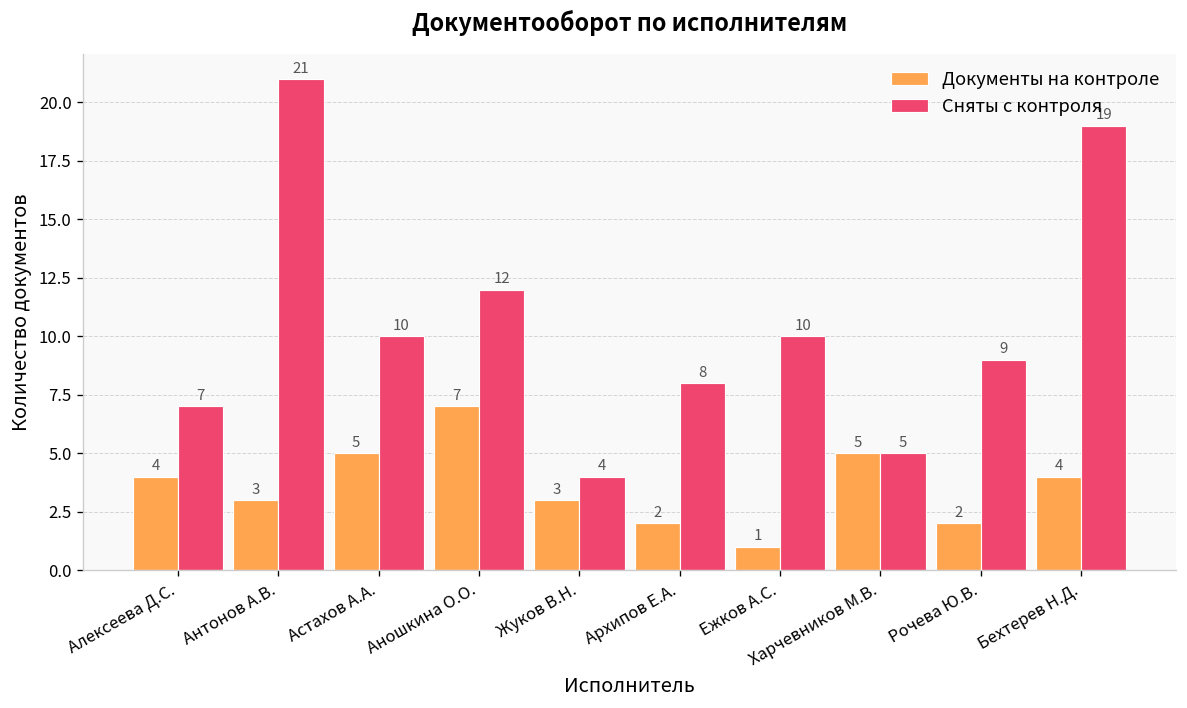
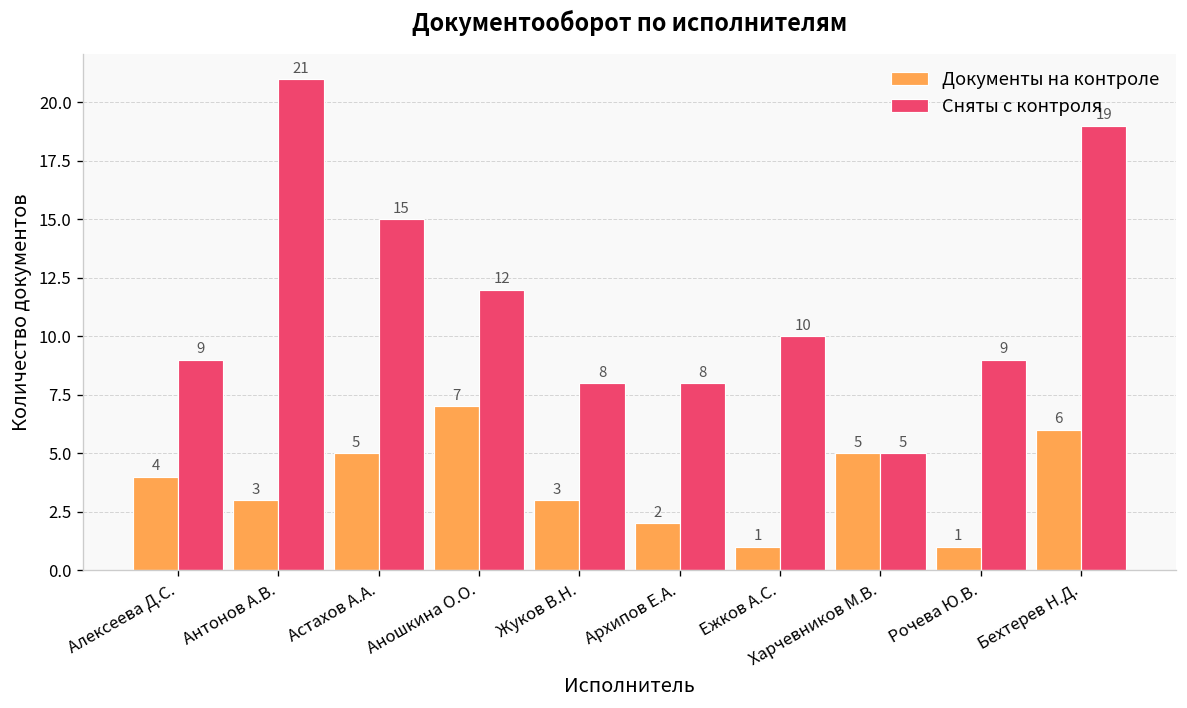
Сняты с контроля, Алексеева Д.С.: 7 -> 9
Сняты с контроля, Астахов А.А.: 10 -> 15
Сняты с контроля, Жуков В.Н.: 4 -> 8
Документы на контроле, Рочева Ю.В.: 2 -> 1
Документы на контроле, Бехтерев Н.Д.: 4 -> 6
